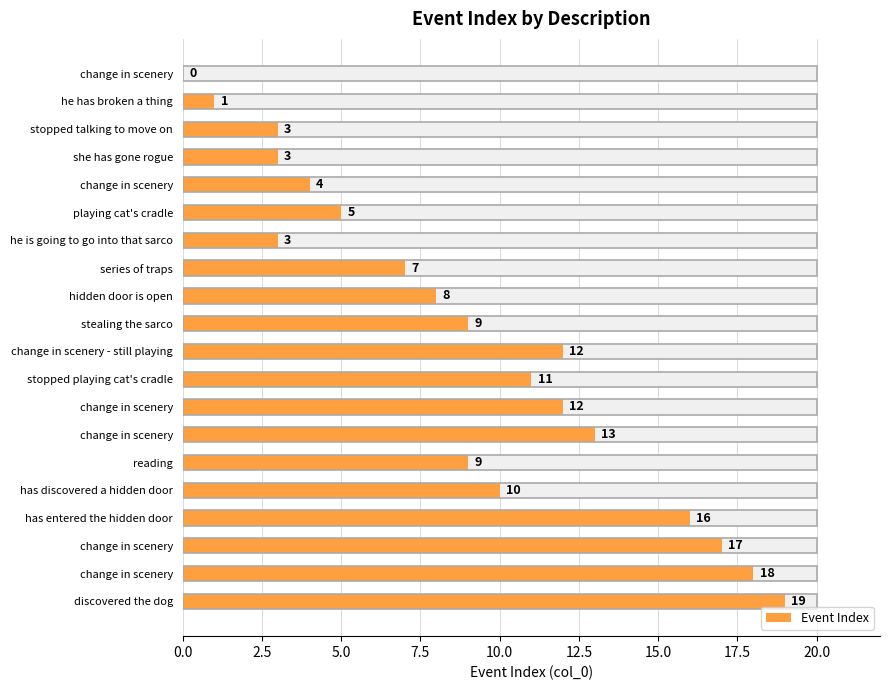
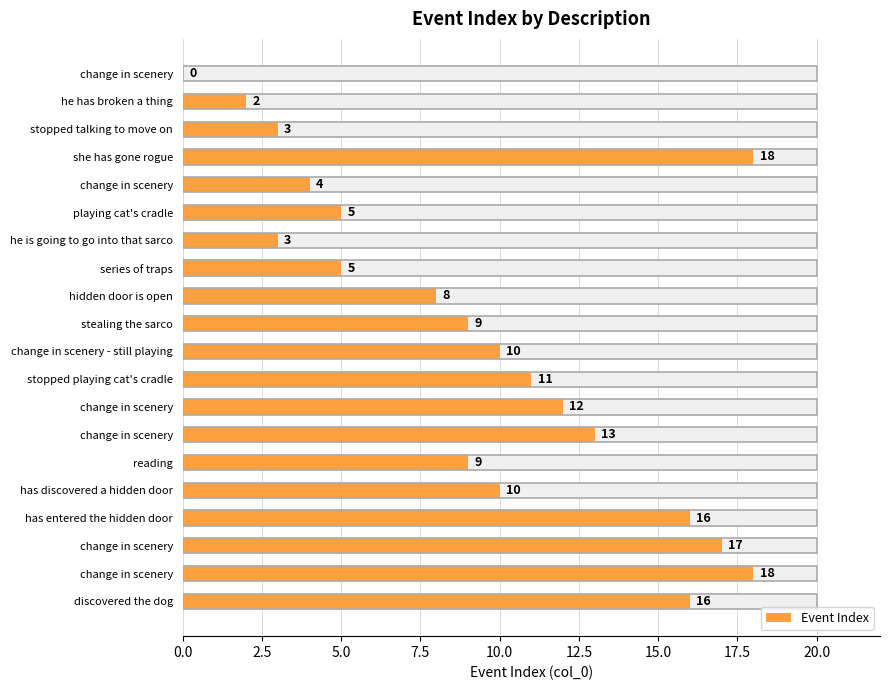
Event Index, he has broken a thing: 1 -> 2
Event Index, she has gone rogue: 3 -> 18
Event Index, series of traps: 7 -> 5
Event Index, change in scenery - still playing: 12 -> 10
Event Index, discovered the dog: 19 -> 16
